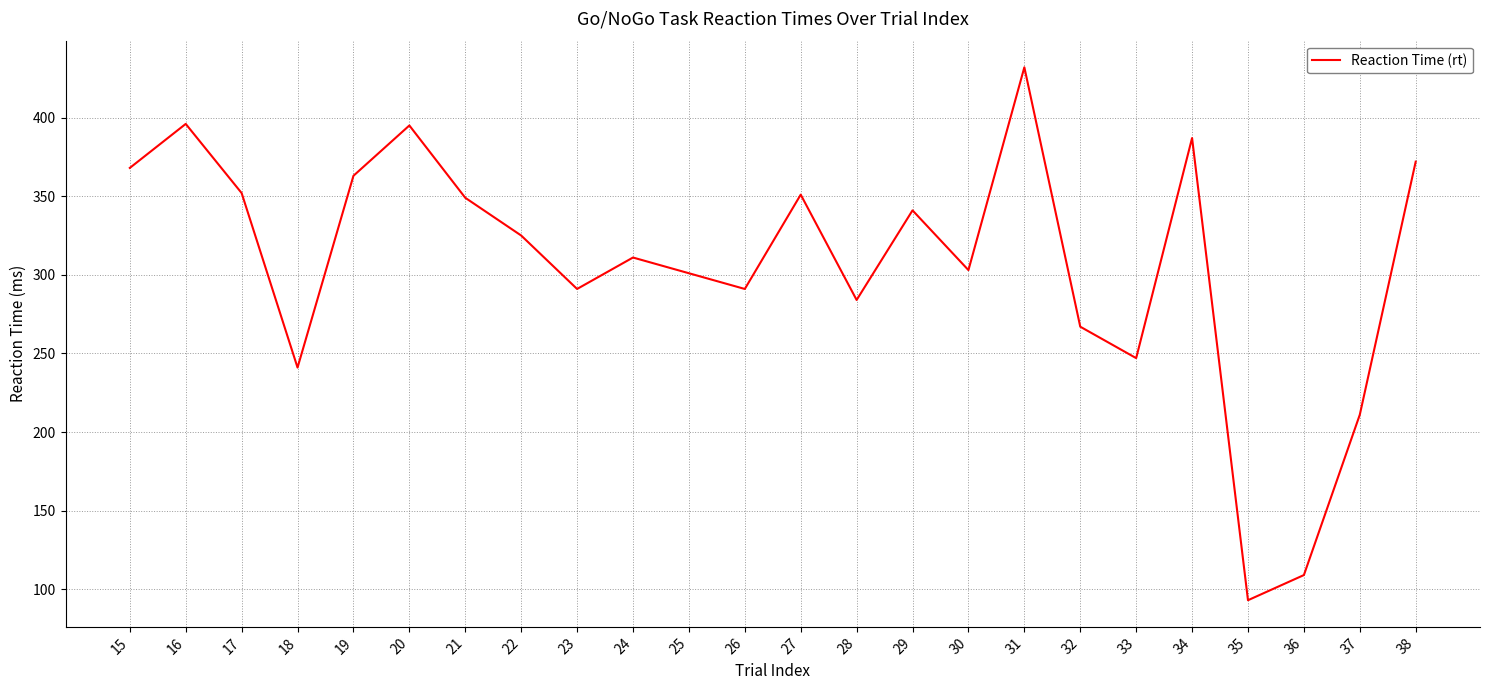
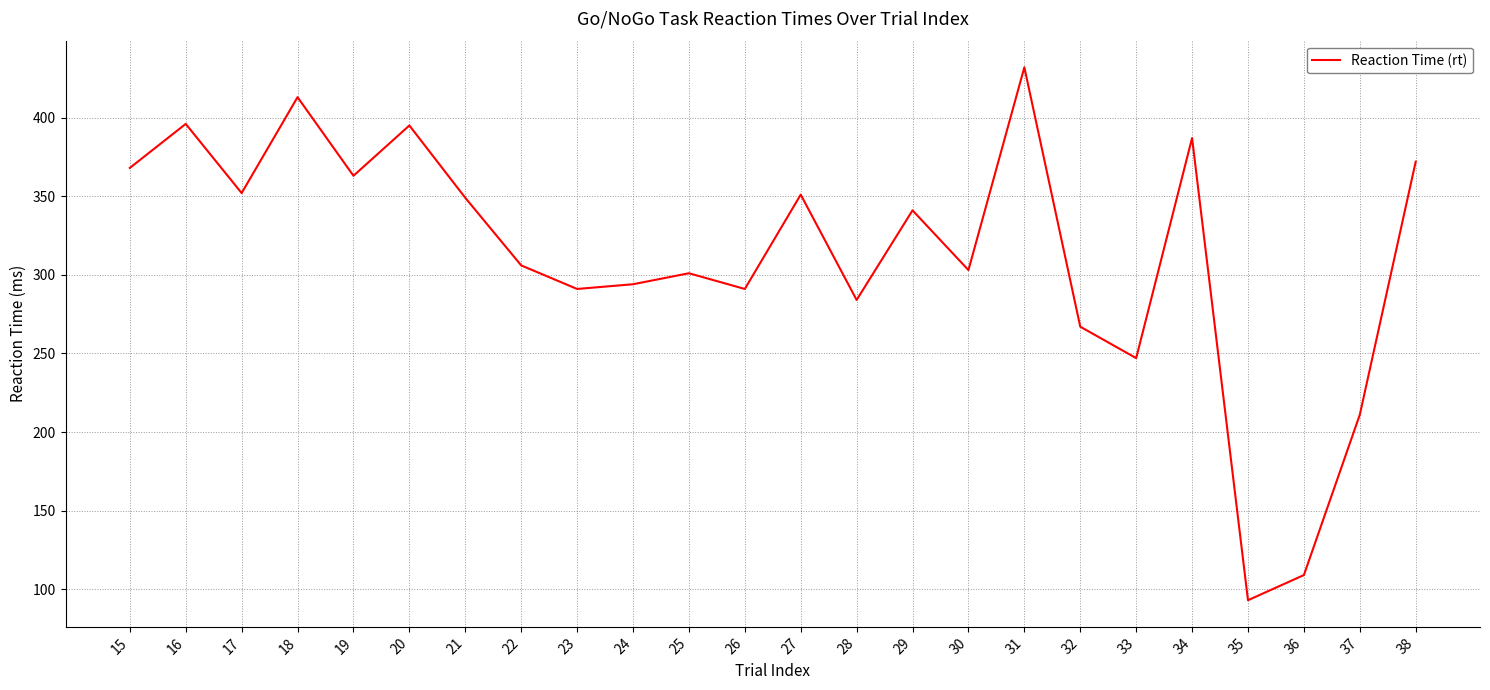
18: 241 -> 413
22: 325 -> 306
24: 311 -> 294
